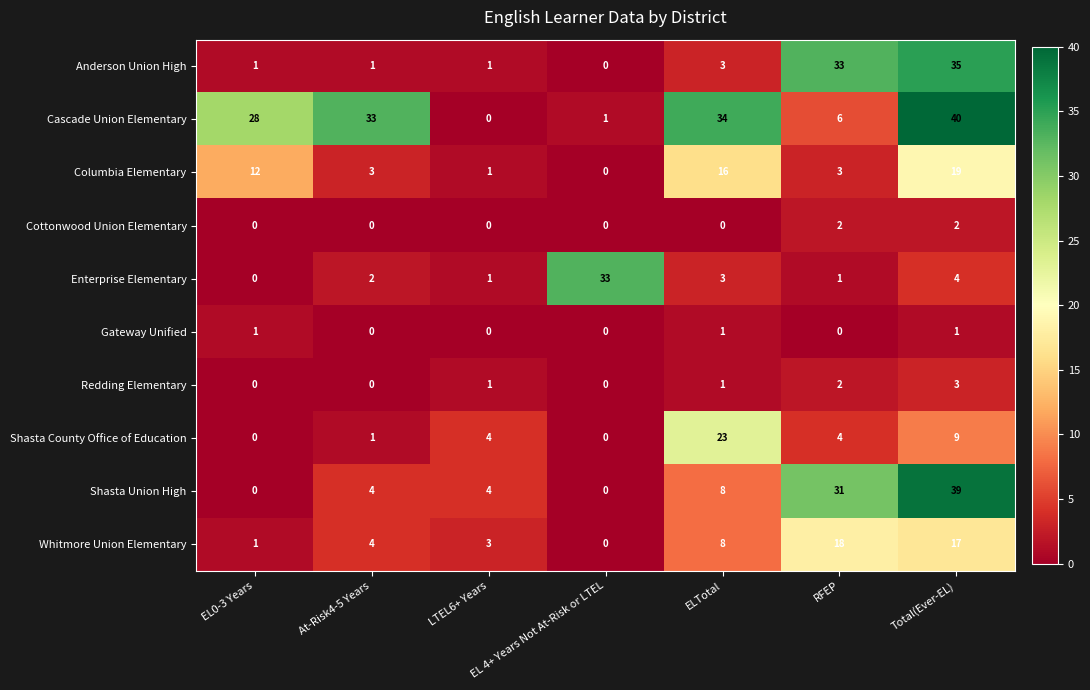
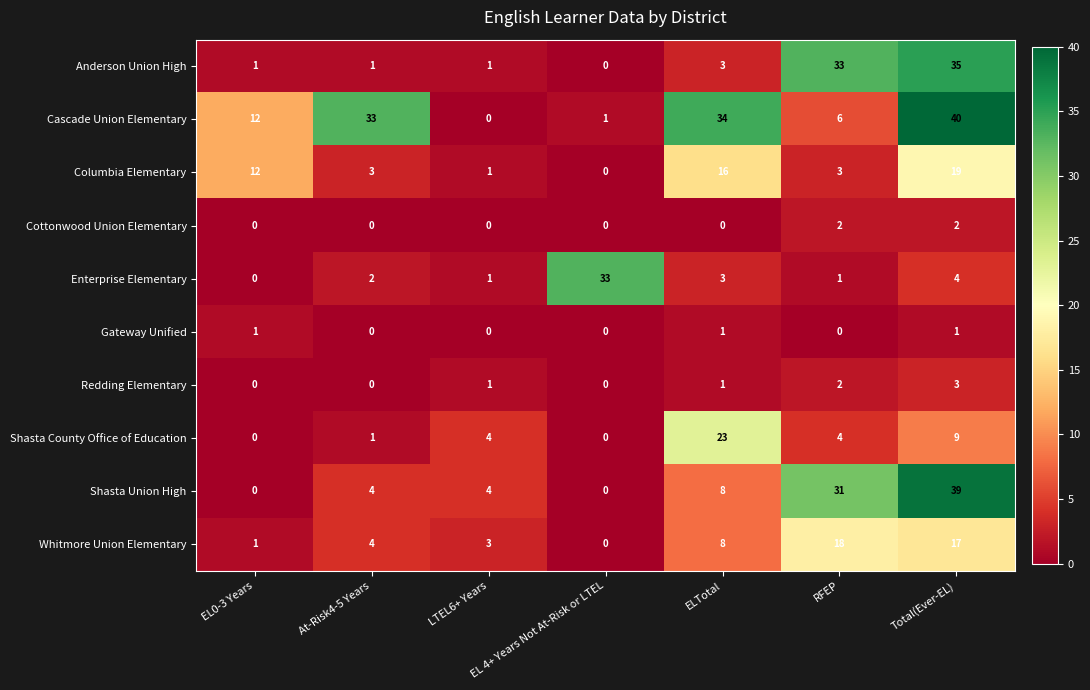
Cascade Union Elementary, EL0-3 Years: 28 -> 12
